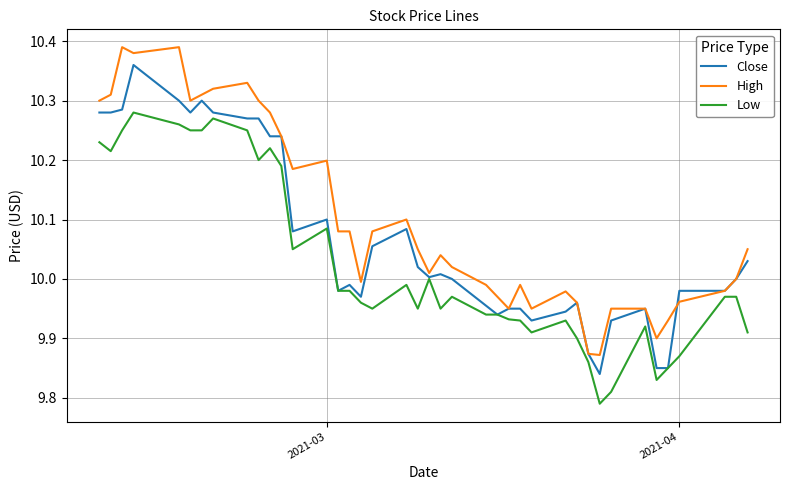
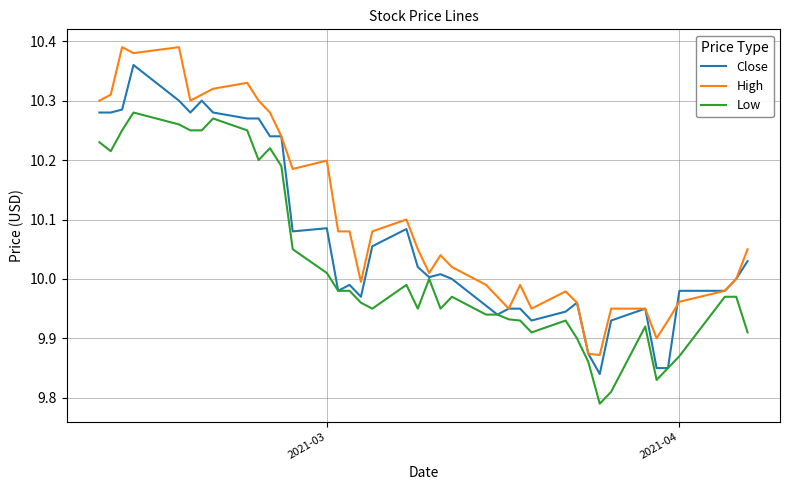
Close, 2021-03: 10.10 -> 10.09
Low, 2021-03: 10.08 -> 10.01
